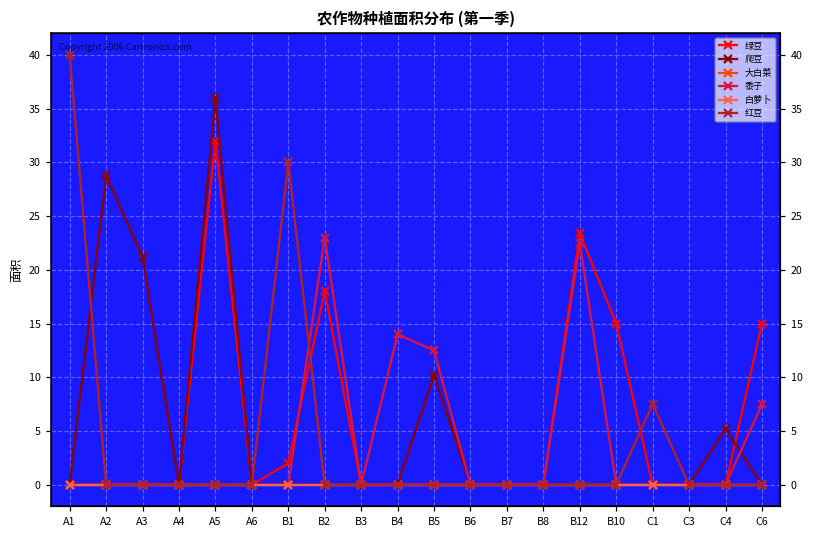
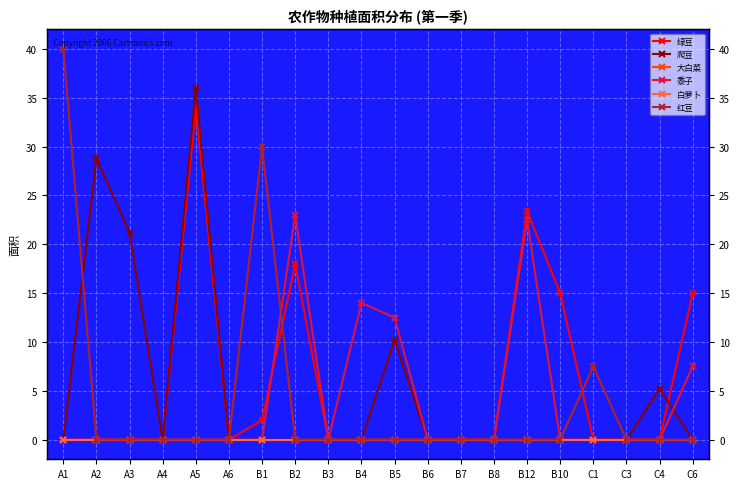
绿豆, A5: 32 -> 34
